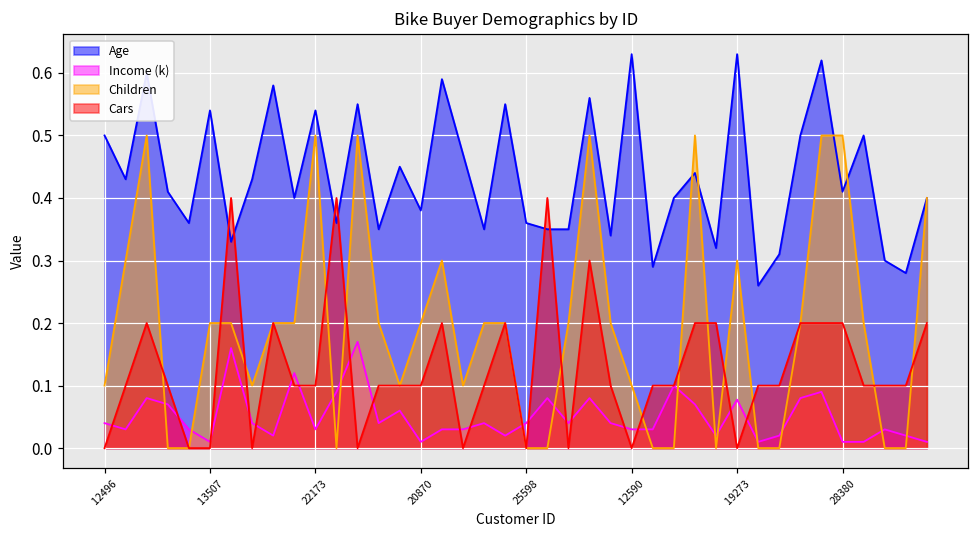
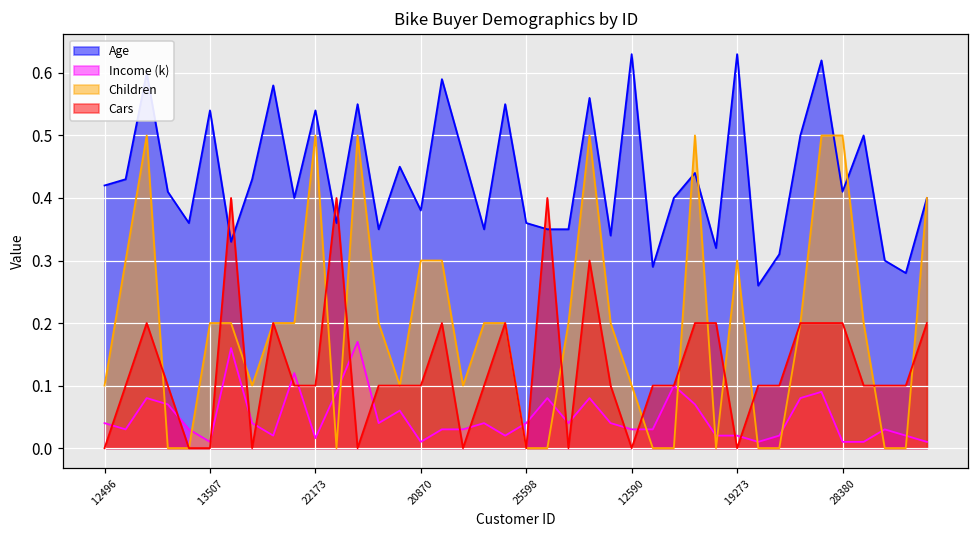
Age, 12496: 0.50 -> 0.42
Income (k), 22173: 0.03 -> 0.02
Children, 20870: 0.20 -> 0.30
Income (k), 19273: 0.08 -> 0.02
